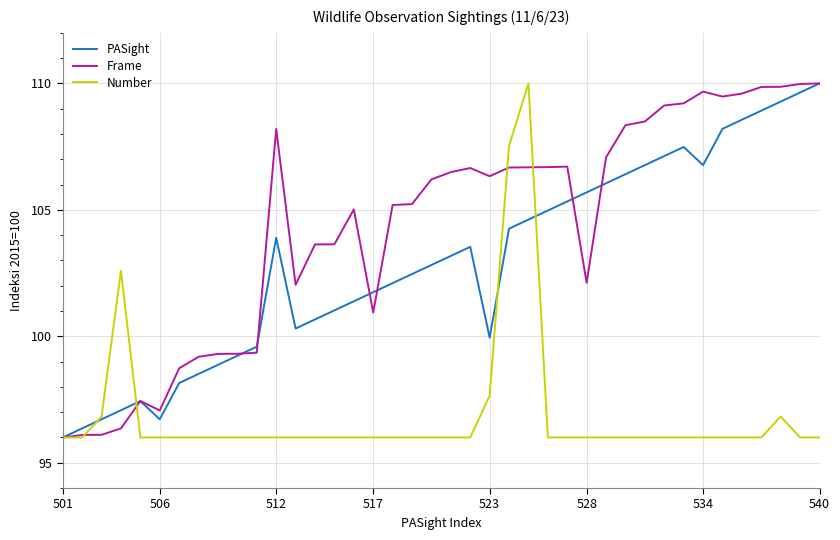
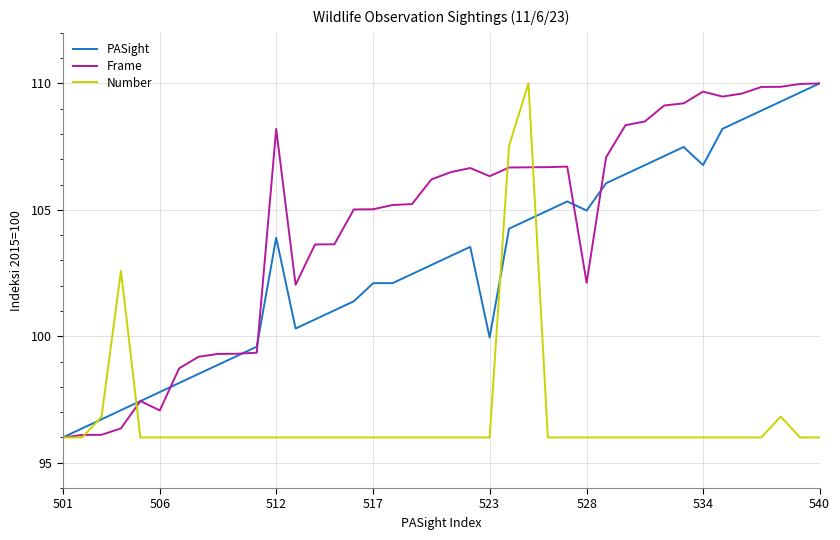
PASight, 506: 96.7 -> 97.8
PASight, 517: 101.7 -> 102.1
Frame, 517: 100.9 -> 105.0
Number, 523: 97.6 -> 96.0
PASight, 528: 105.7 -> 105.0
